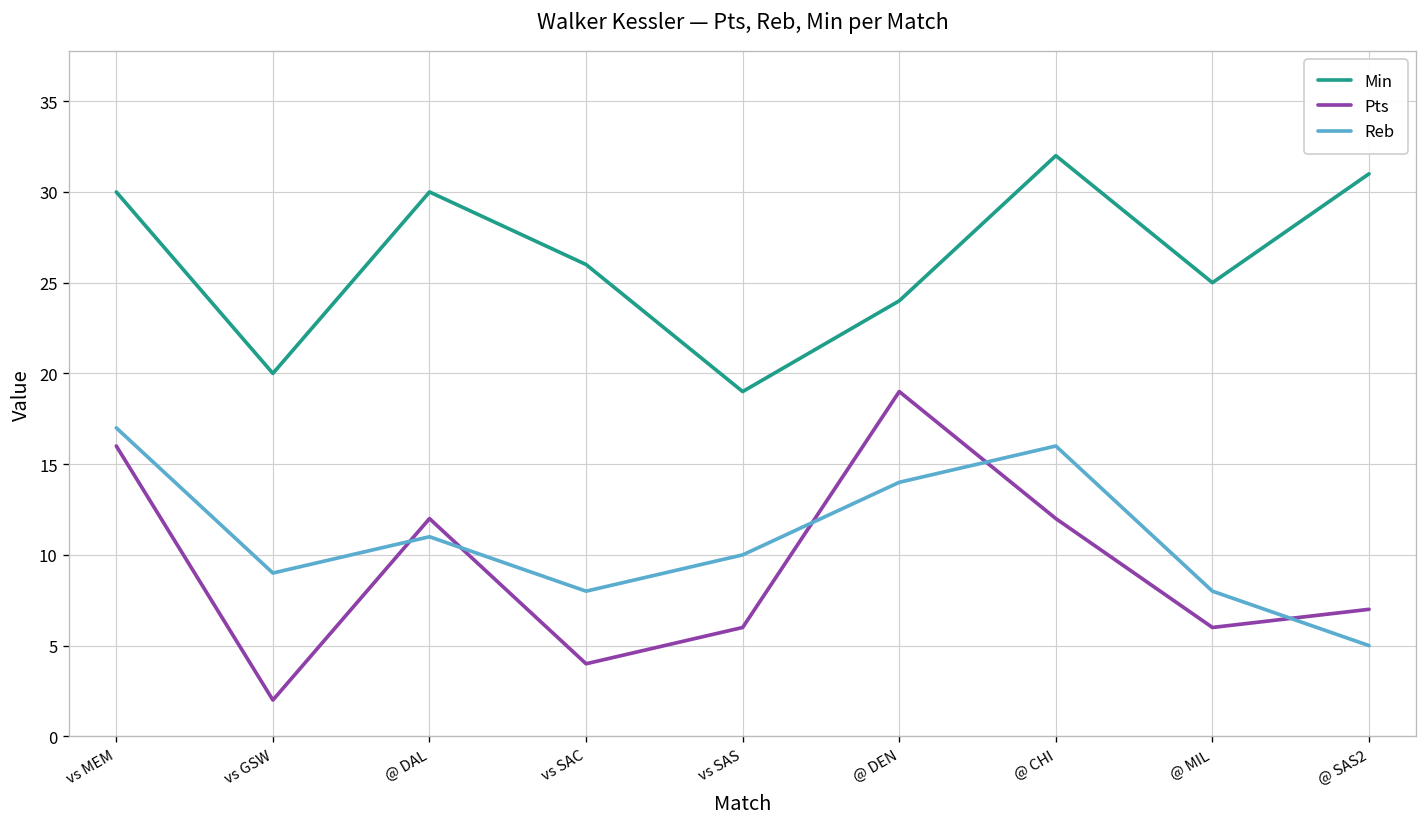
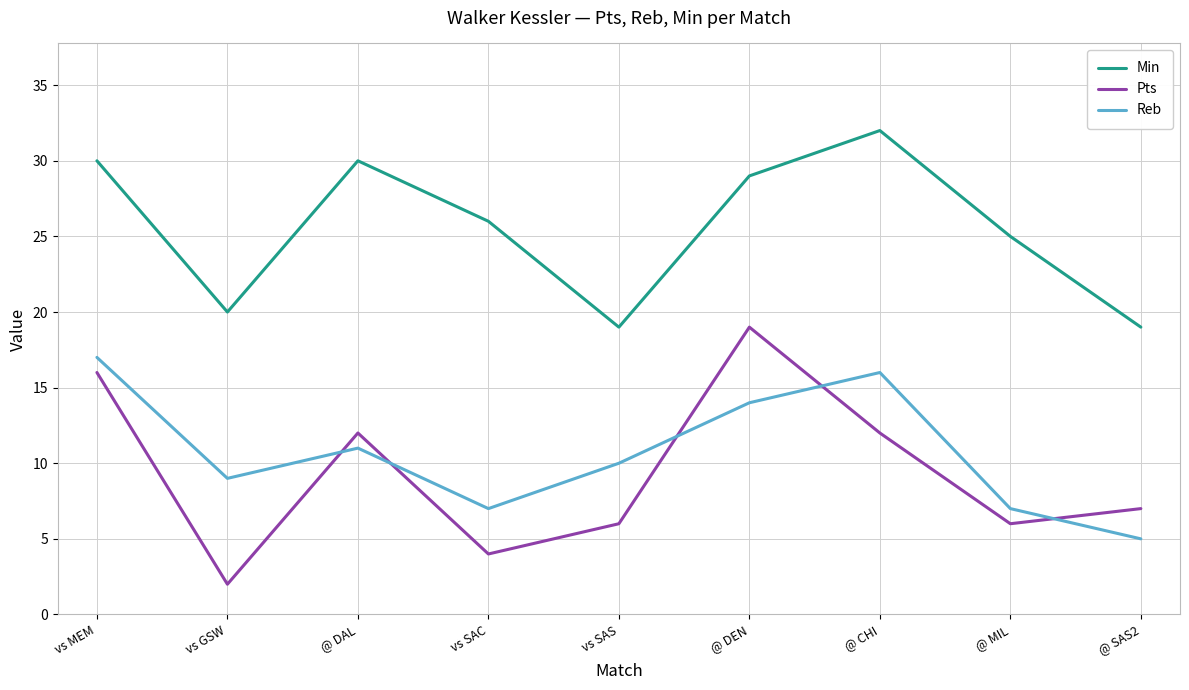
Reb, vs SAC: 8 -> 7
Min, @ DEN: 24 -> 29
Reb, @ MIL: 8 -> 7
Min, @ SAS2: 31 -> 19
